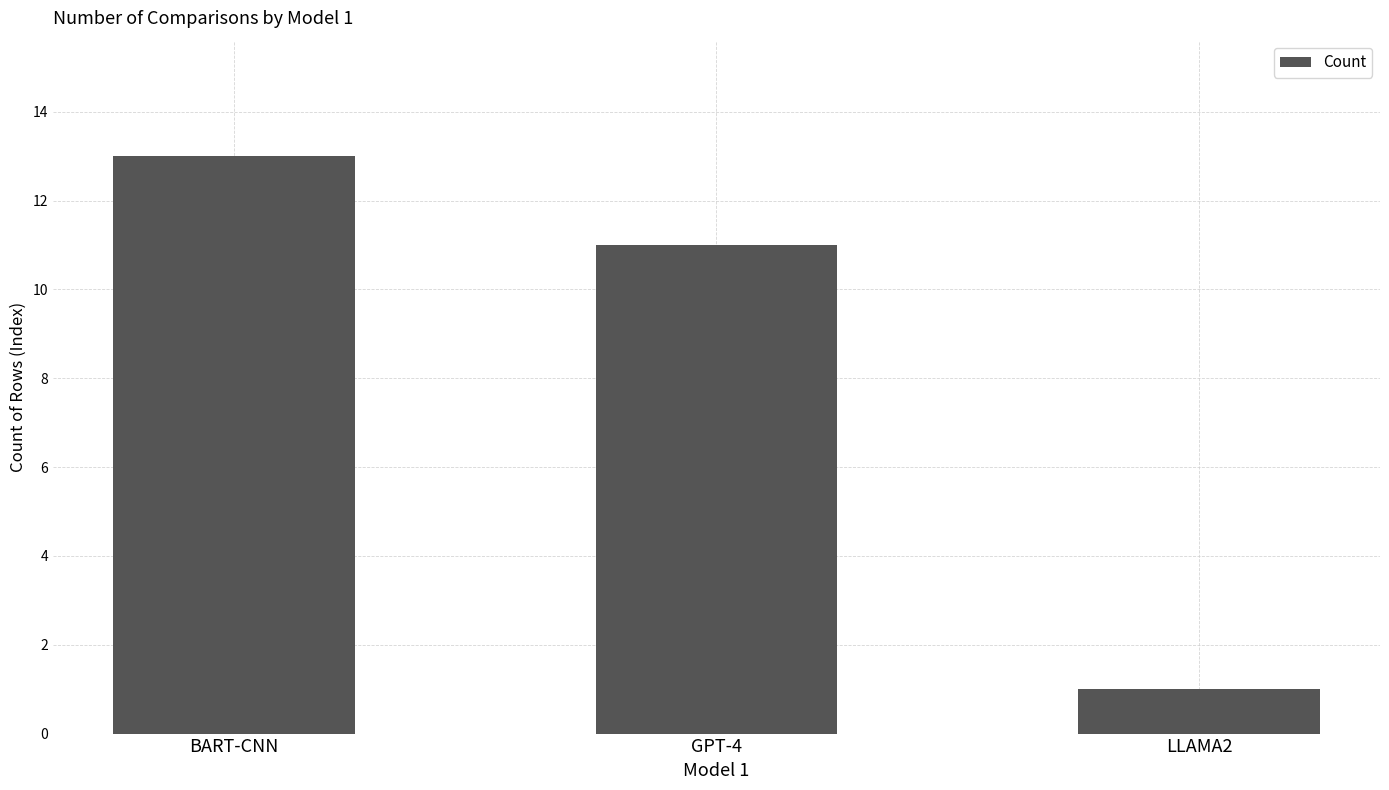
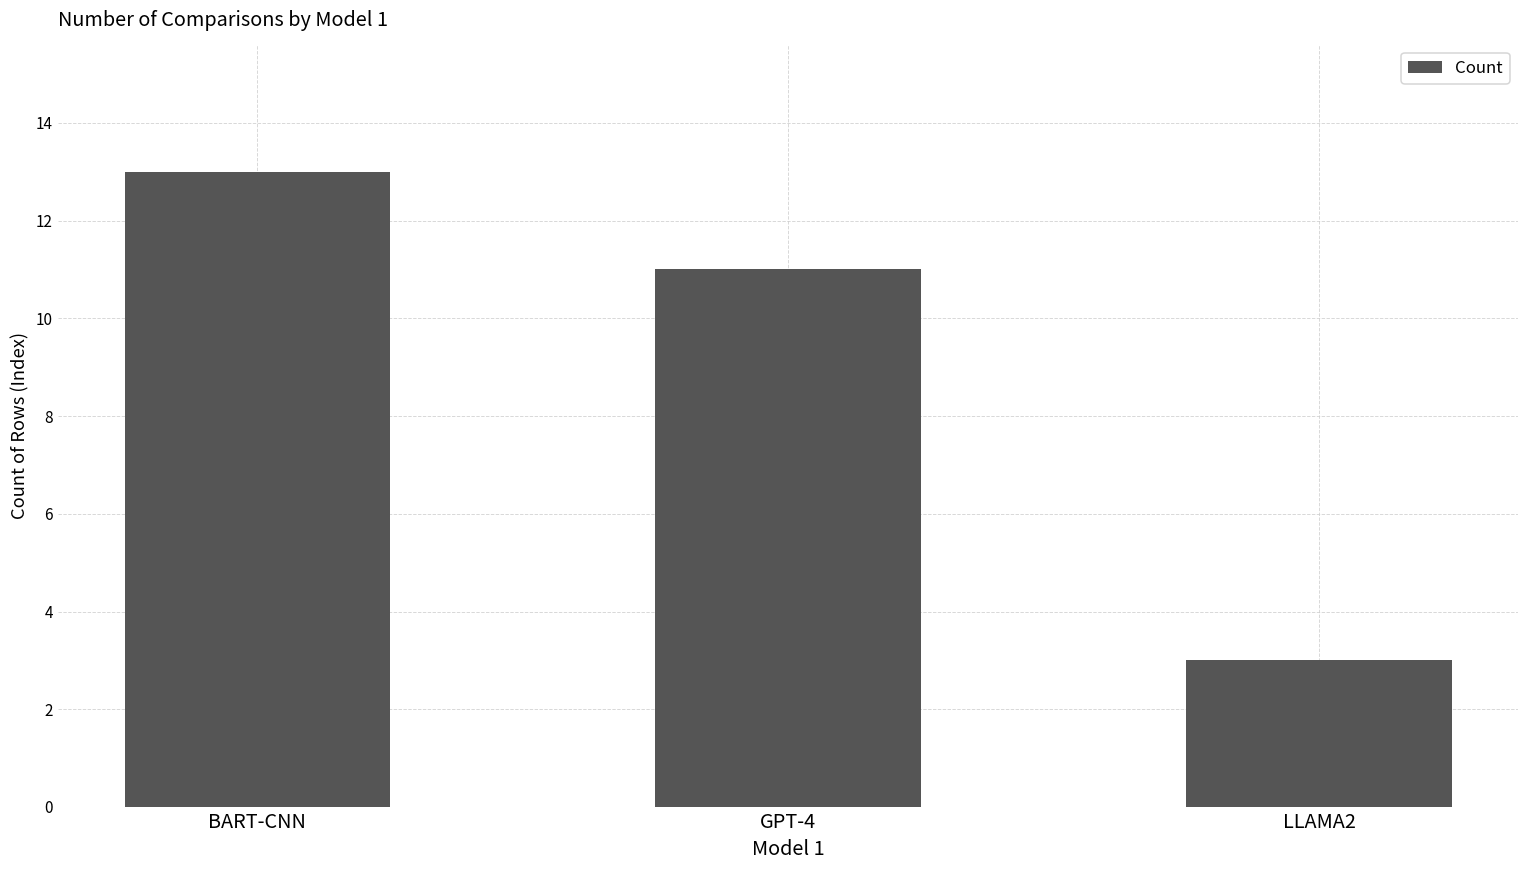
LLAMA2: 1 -> 3
